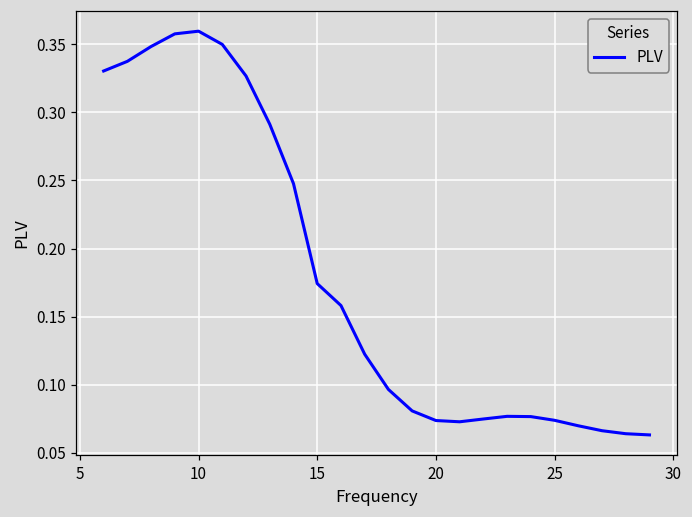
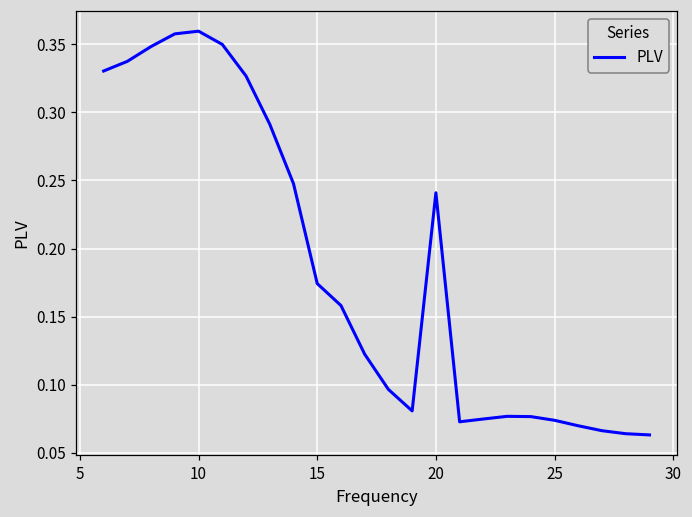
20: 0.074 -> 0.241
